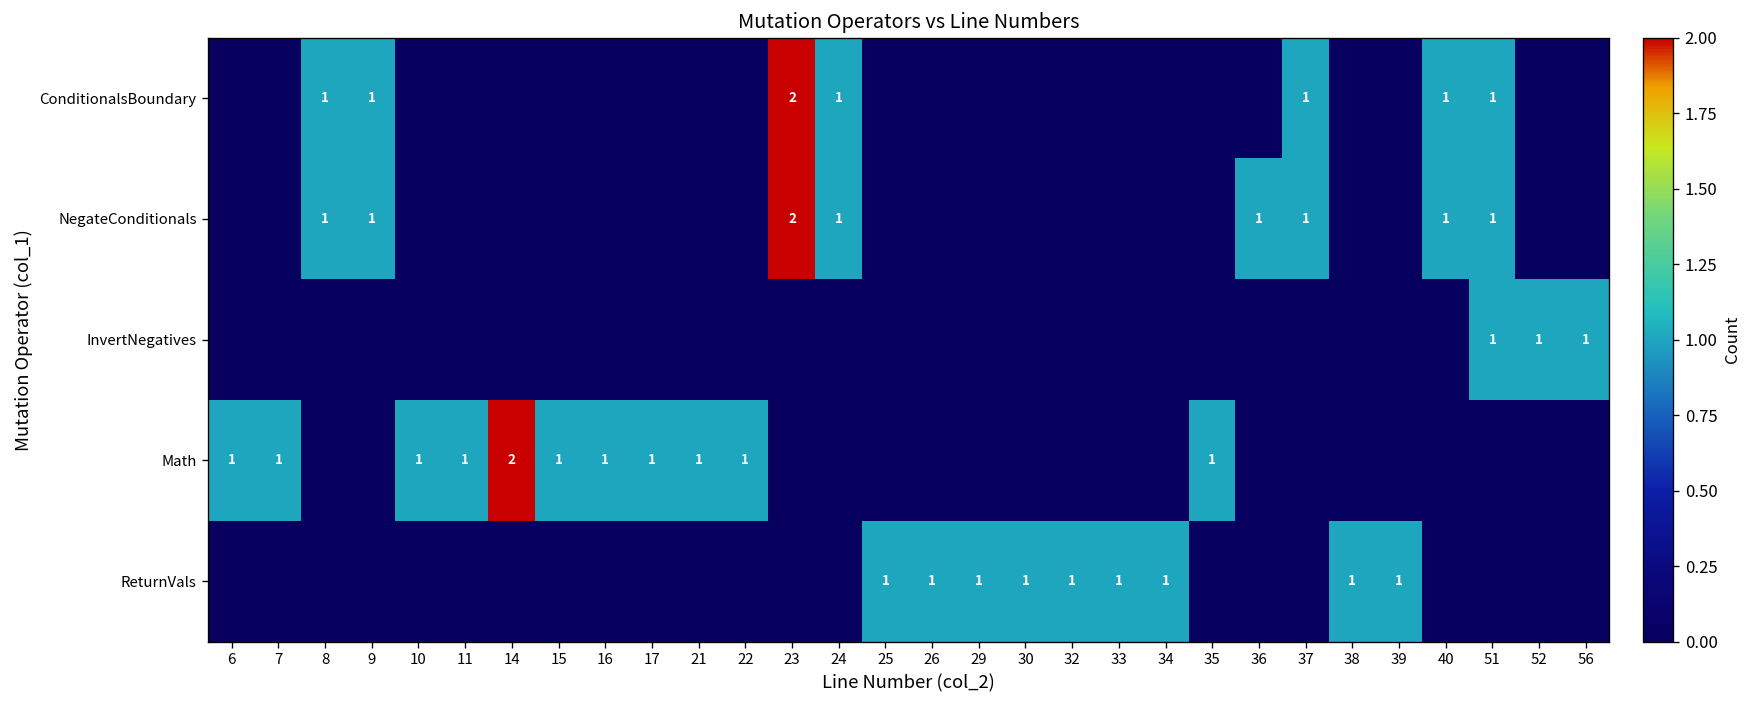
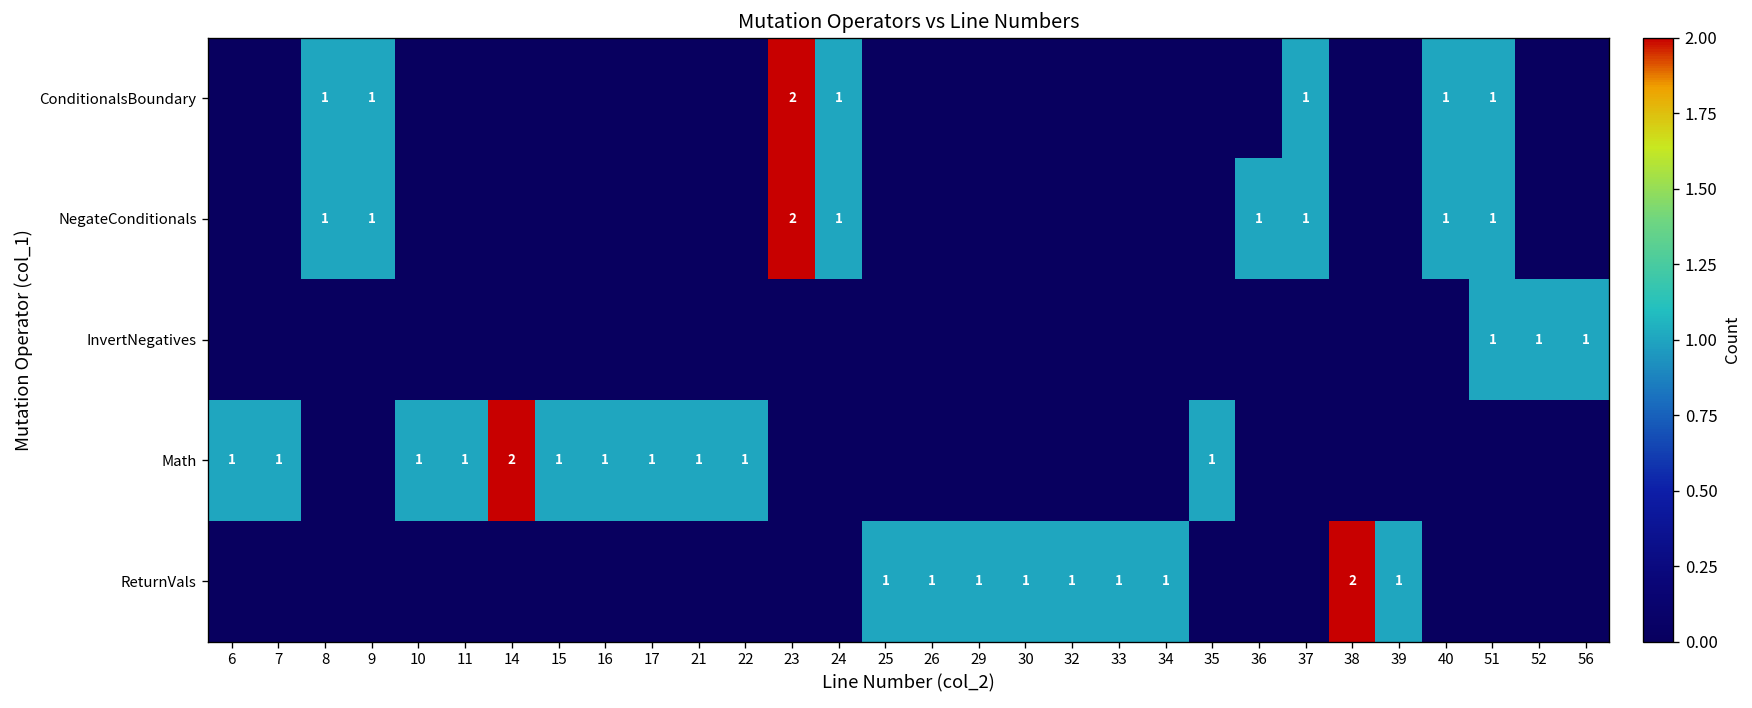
ReturnVals, 38: 1 -> 2
